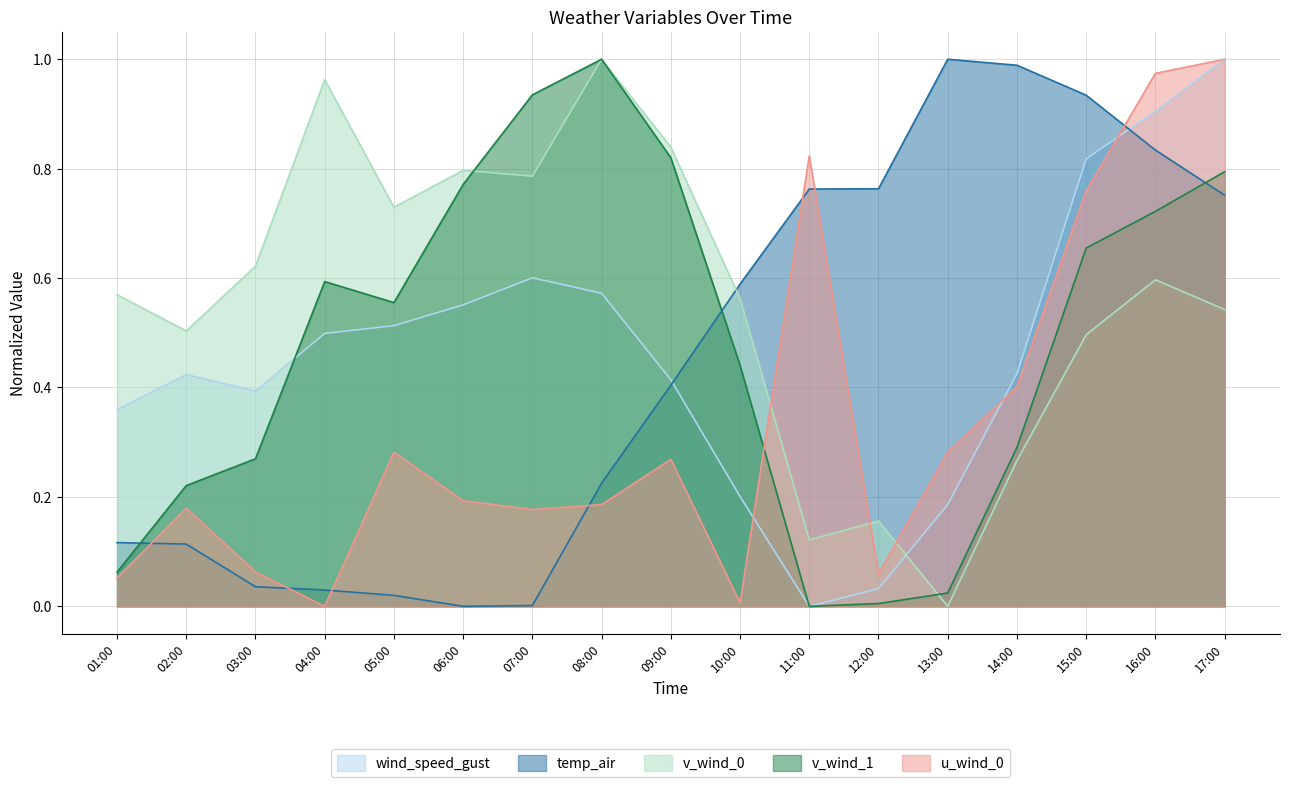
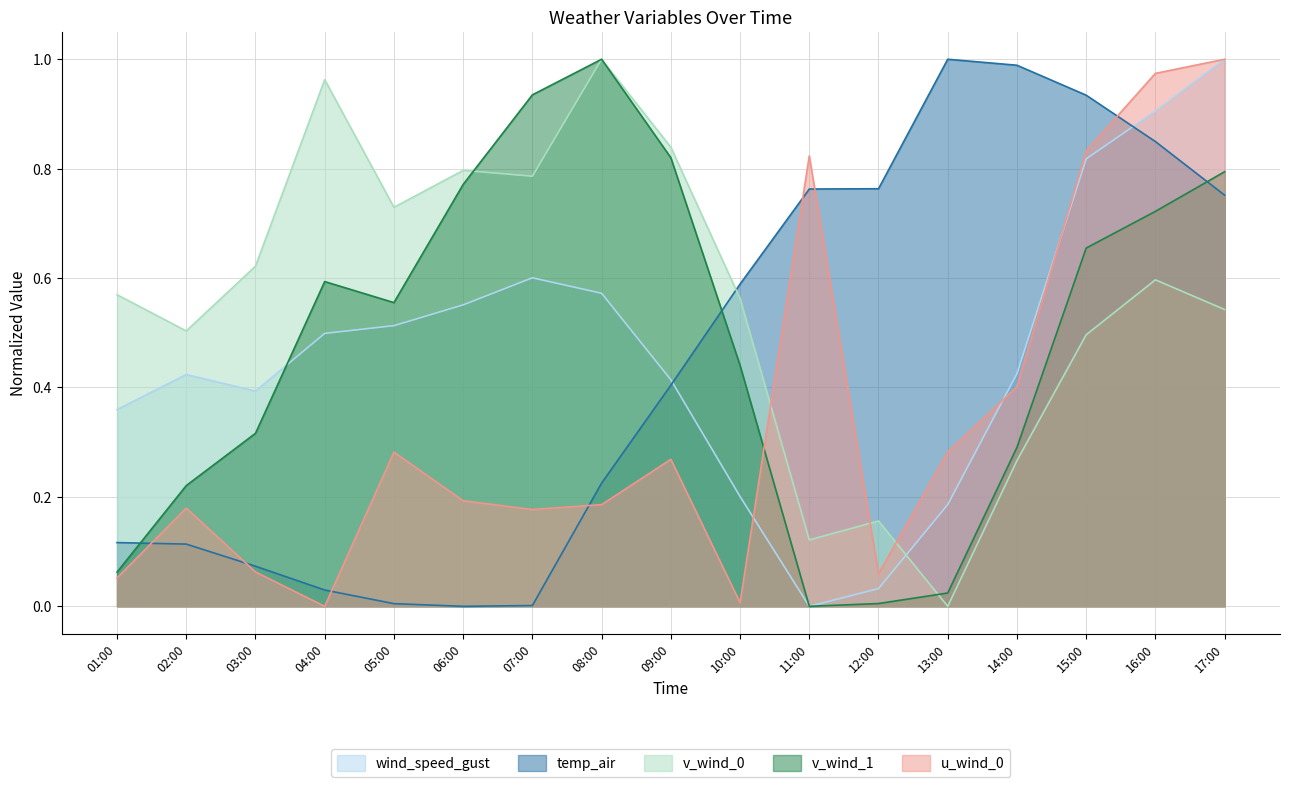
temp_air, 03:00: 0.04 -> 0.07
v_wind_1, 03:00: 0.27 -> 0.32
temp_air, 05:00: 0.02 -> 0.00
u_wind_0, 15:00: 0.76 -> 0.83
temp_air, 16:00: 0.83 -> 0.85
